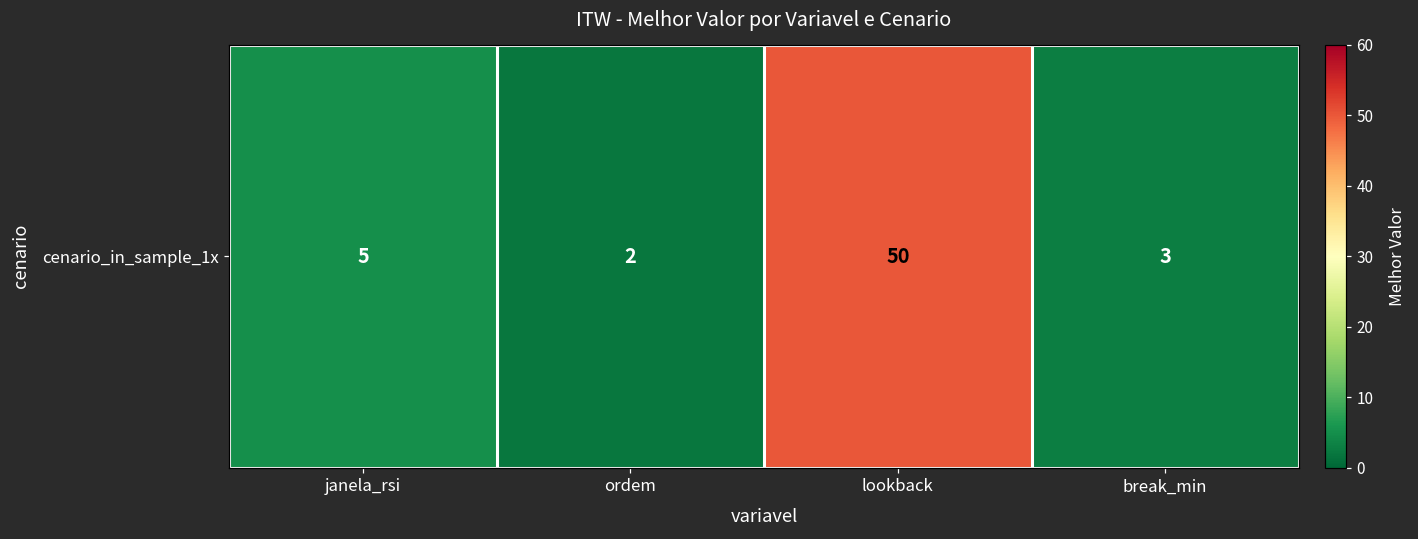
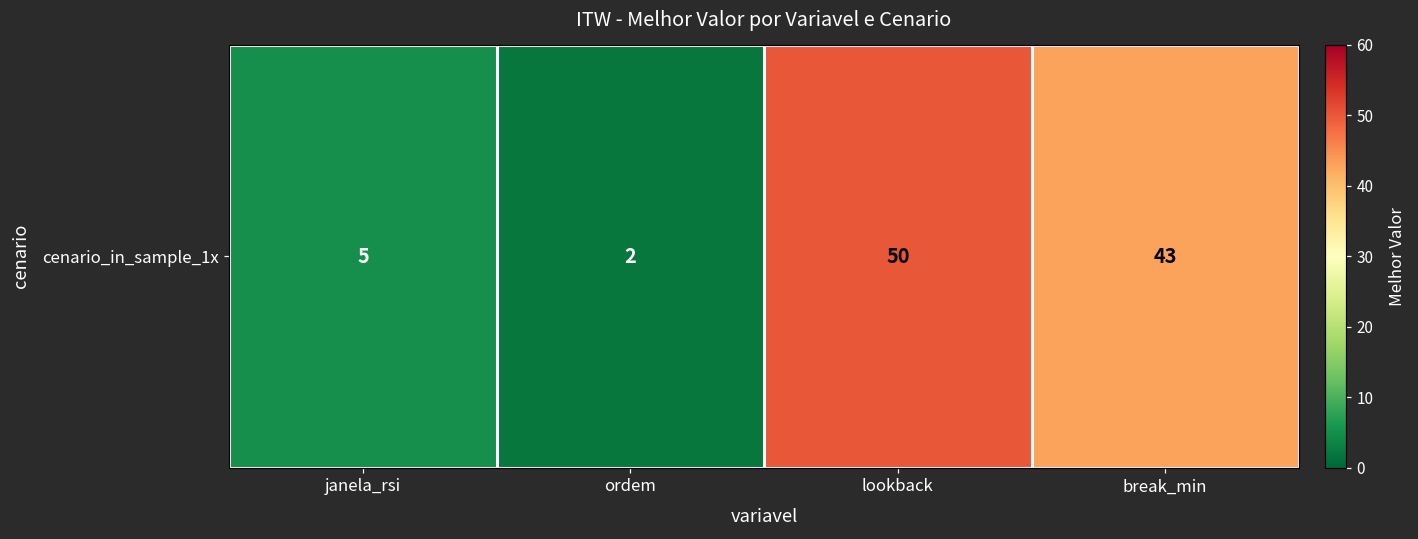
cenario_in_sample_1x, break_min: 3 -> 43
